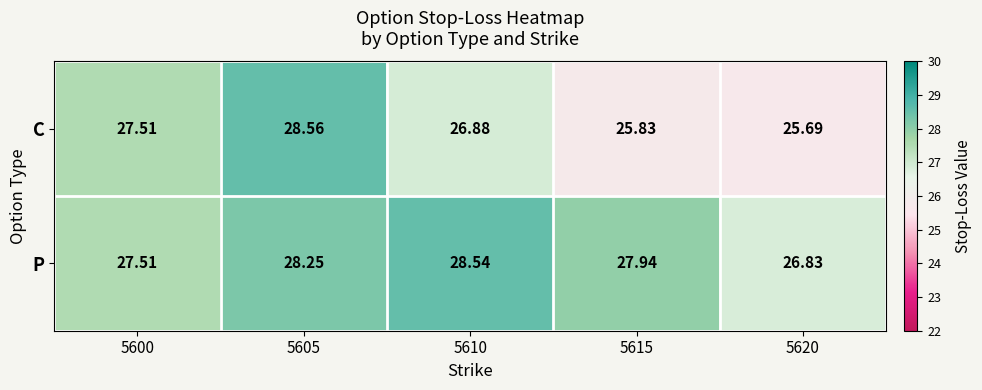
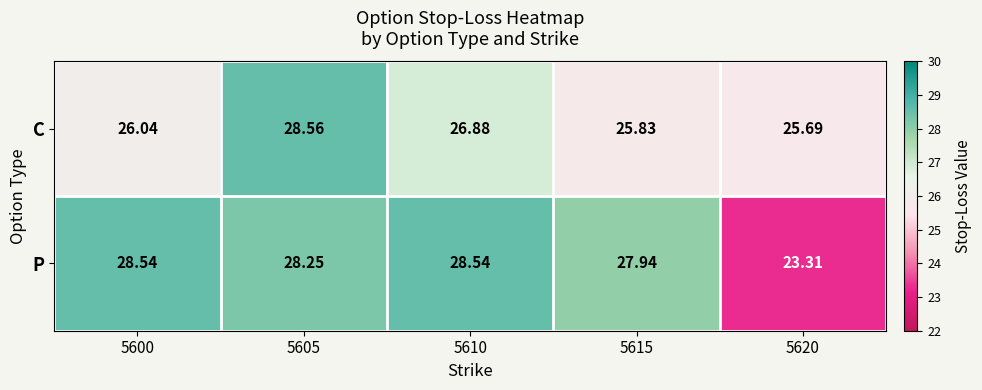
C, 5600: 27.51 -> 26.04
P, 5600: 27.51 -> 28.54
P, 5620: 26.83 -> 23.31
